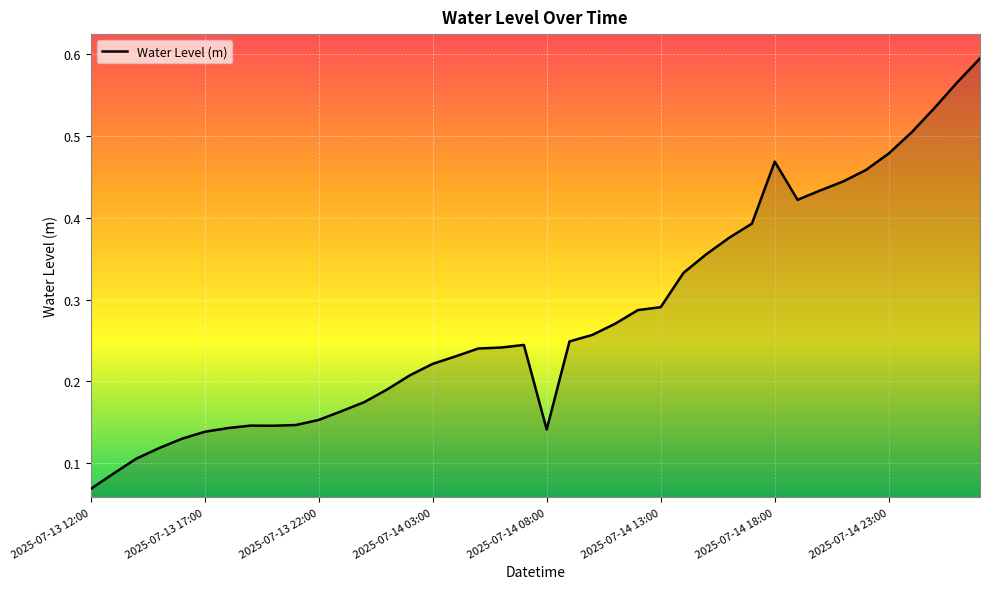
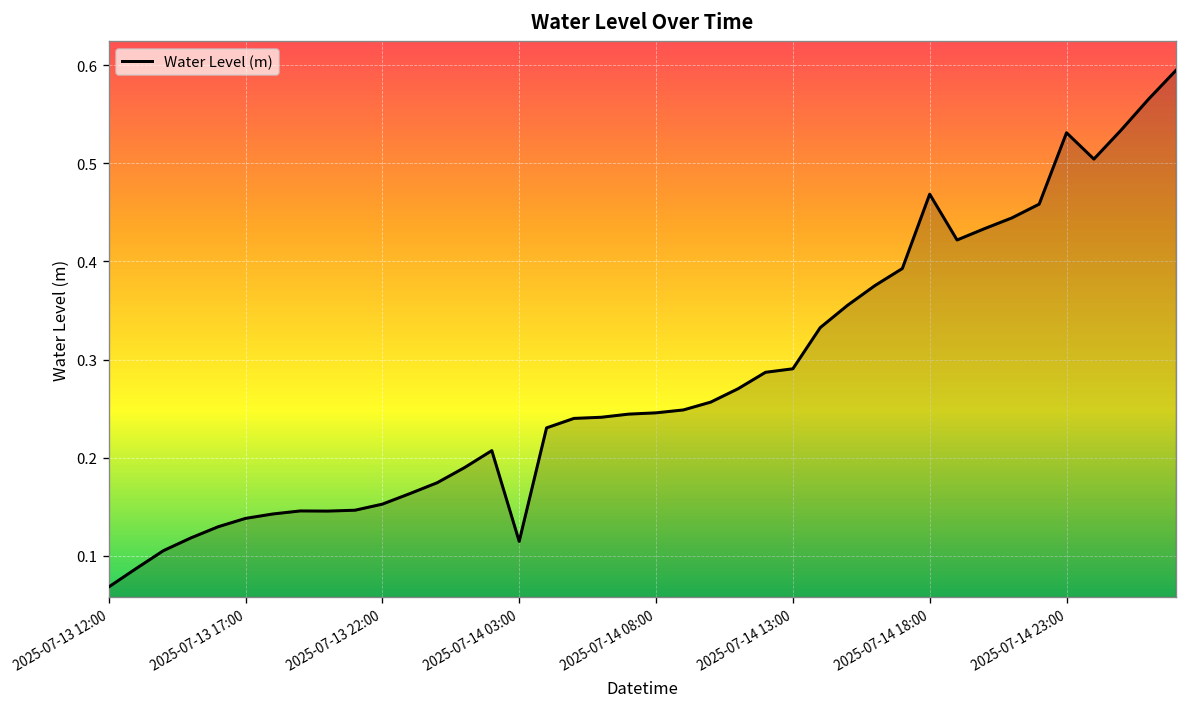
2025-07-14 03:00: 0.22 -> 0.11
2025-07-14 08:00: 0.14 -> 0.25
2025-07-14 23:00: 0.48 -> 0.53
